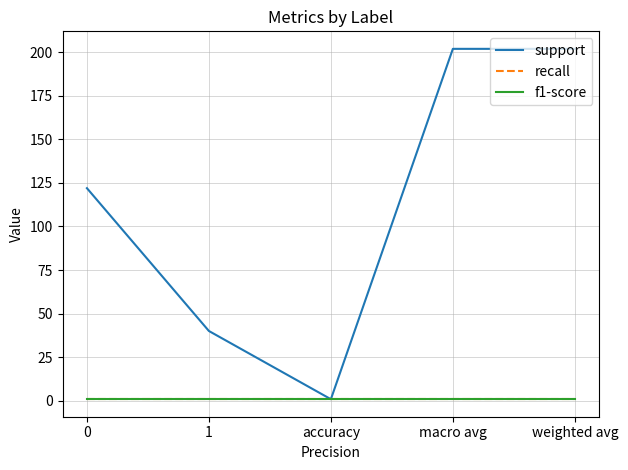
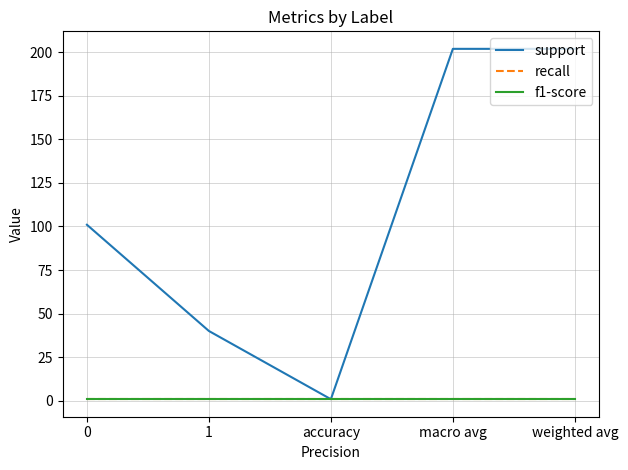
support, 0: 122 -> 101
